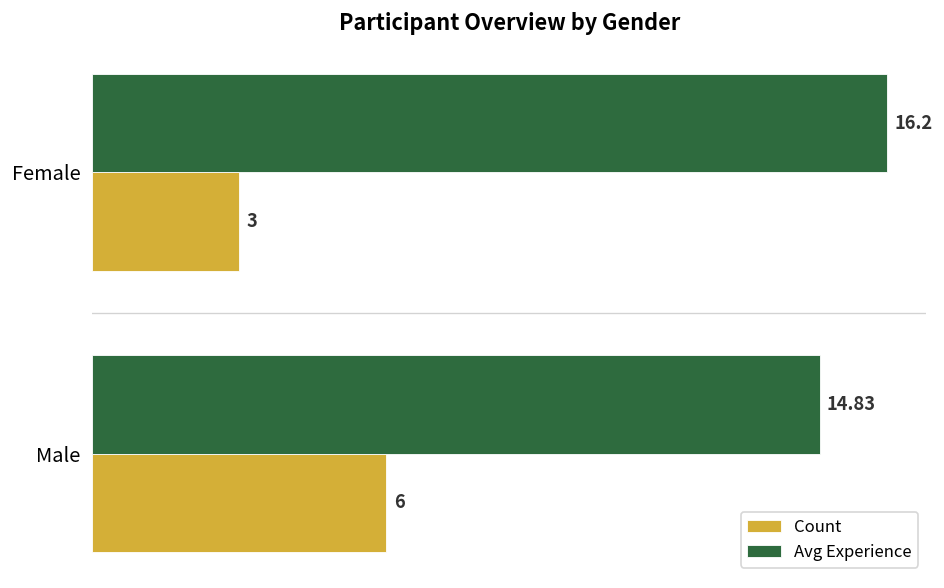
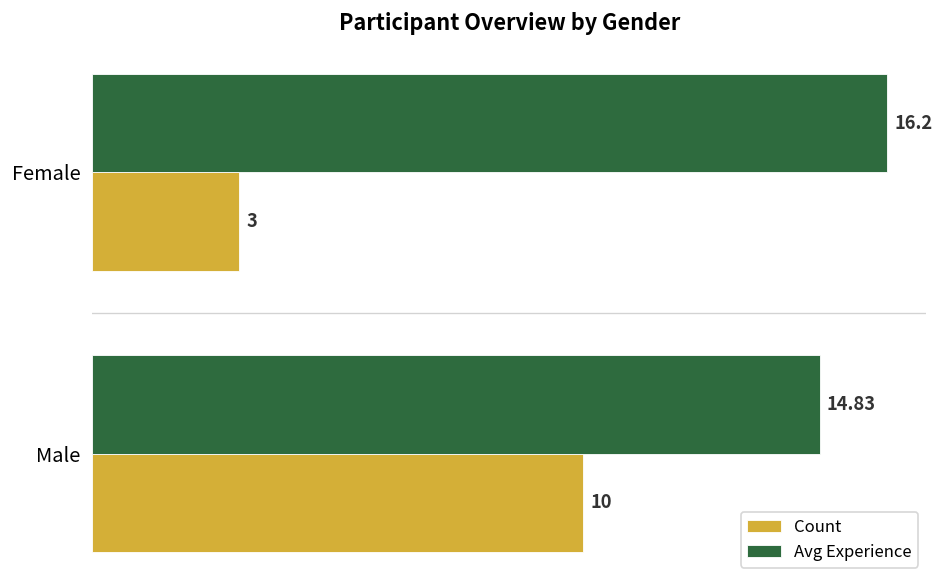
Count, Male: 6 -> 10
